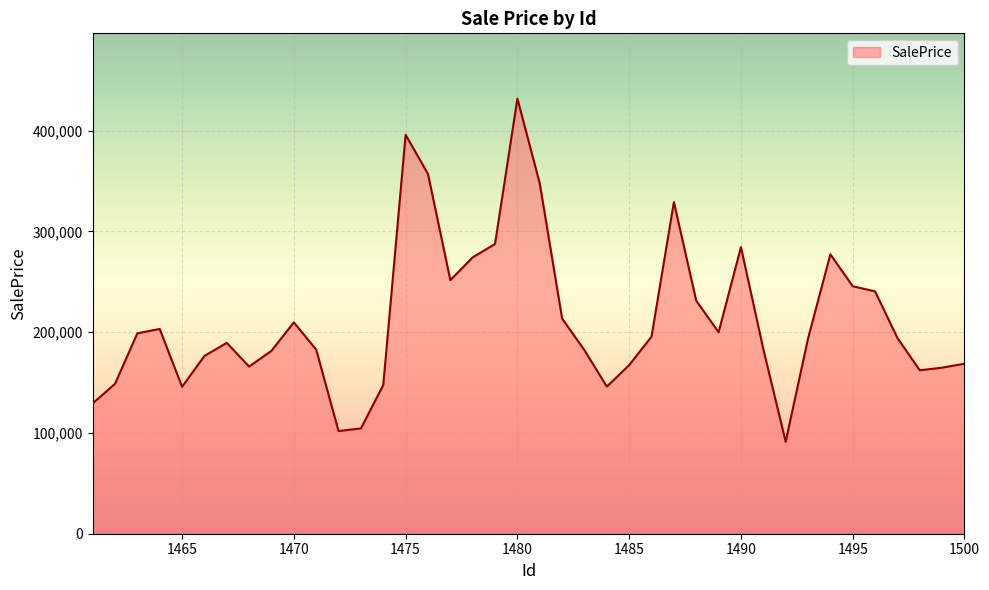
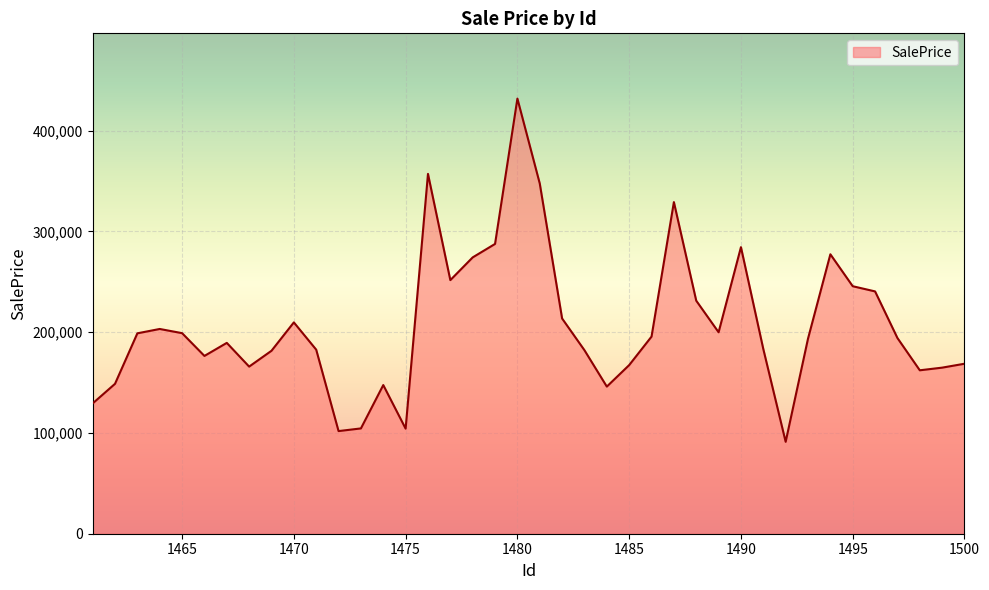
1465: 146,000 -> 199,000
1475: 396,000 -> 104,000
